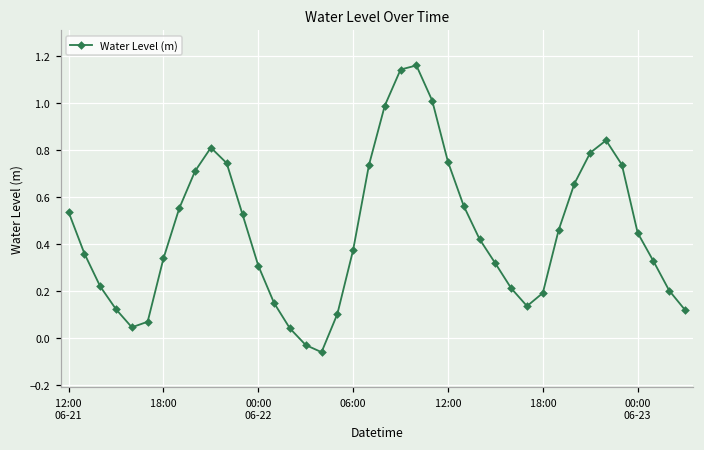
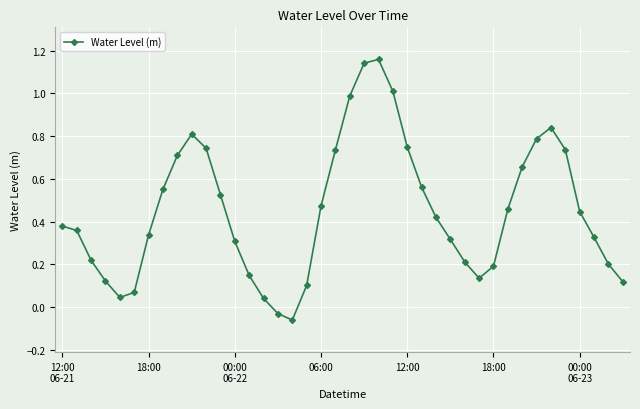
12:00 06-21: 0.53 -> 0.38
06:00: 0.37 -> 0.47
